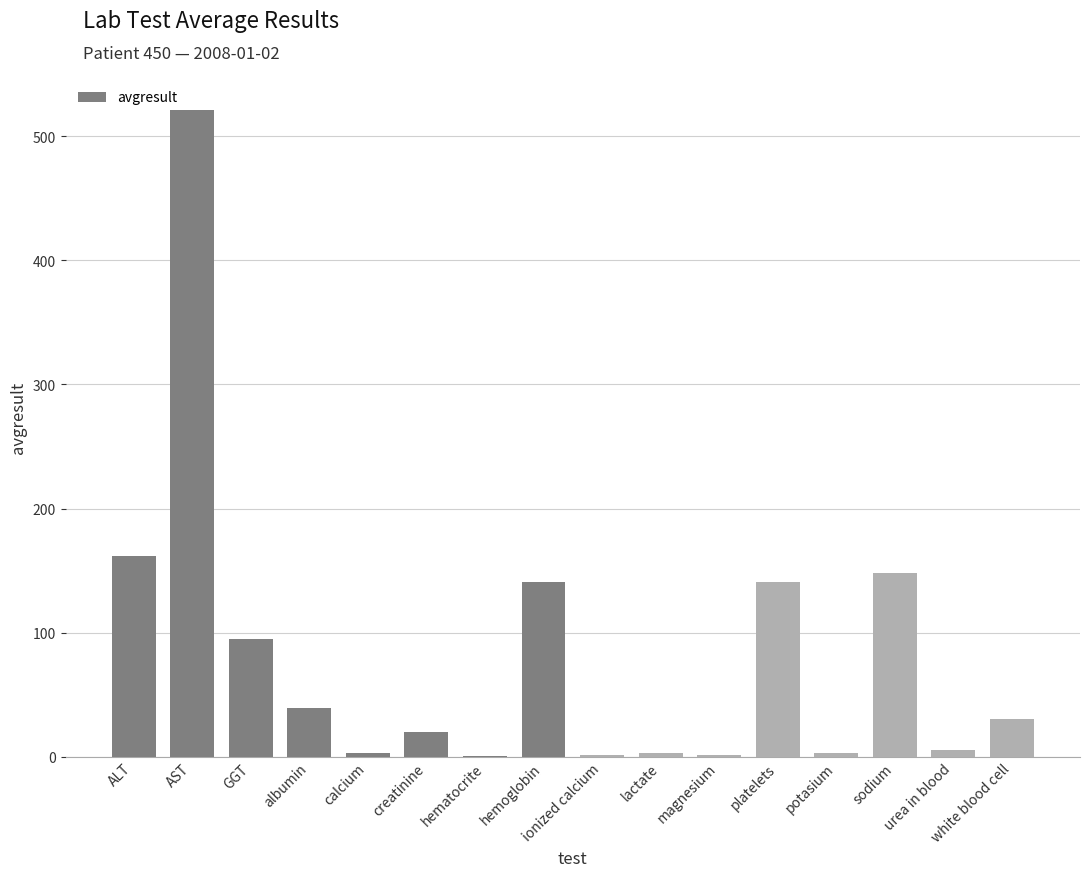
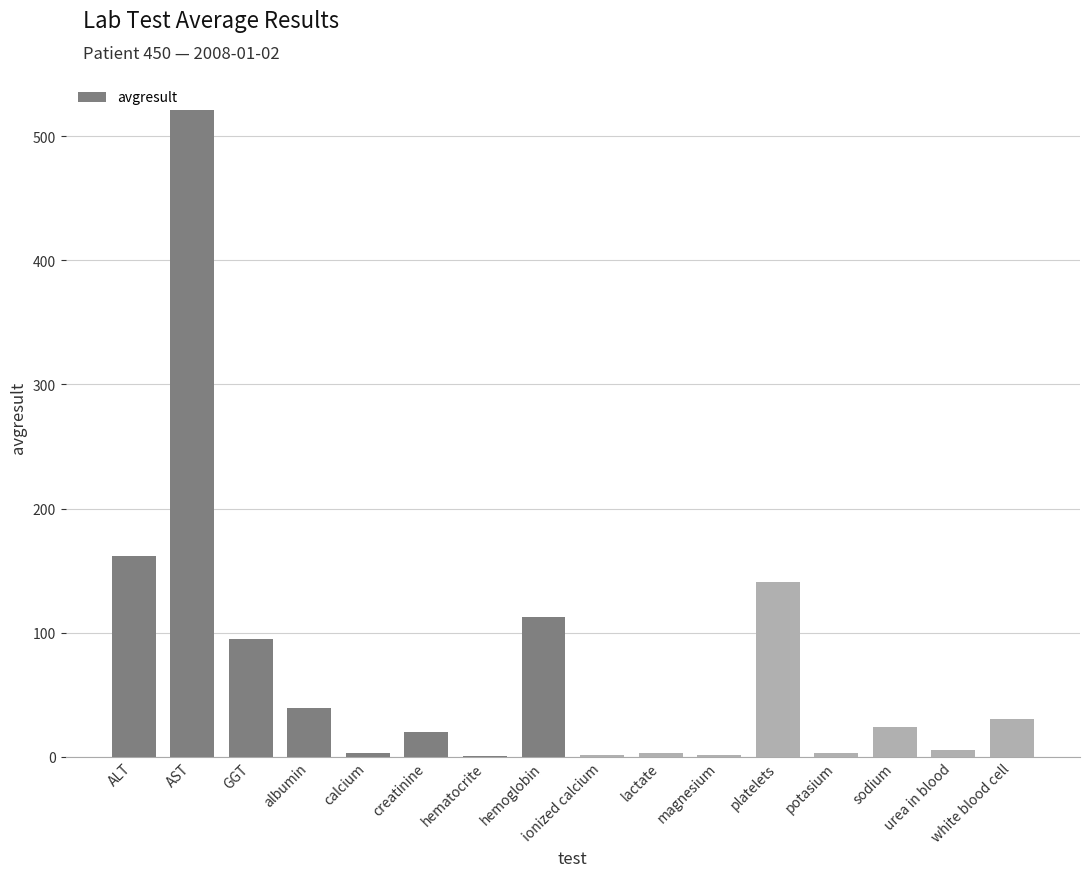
hemoglobin: 141 -> 113
sodium: 148 -> 24
